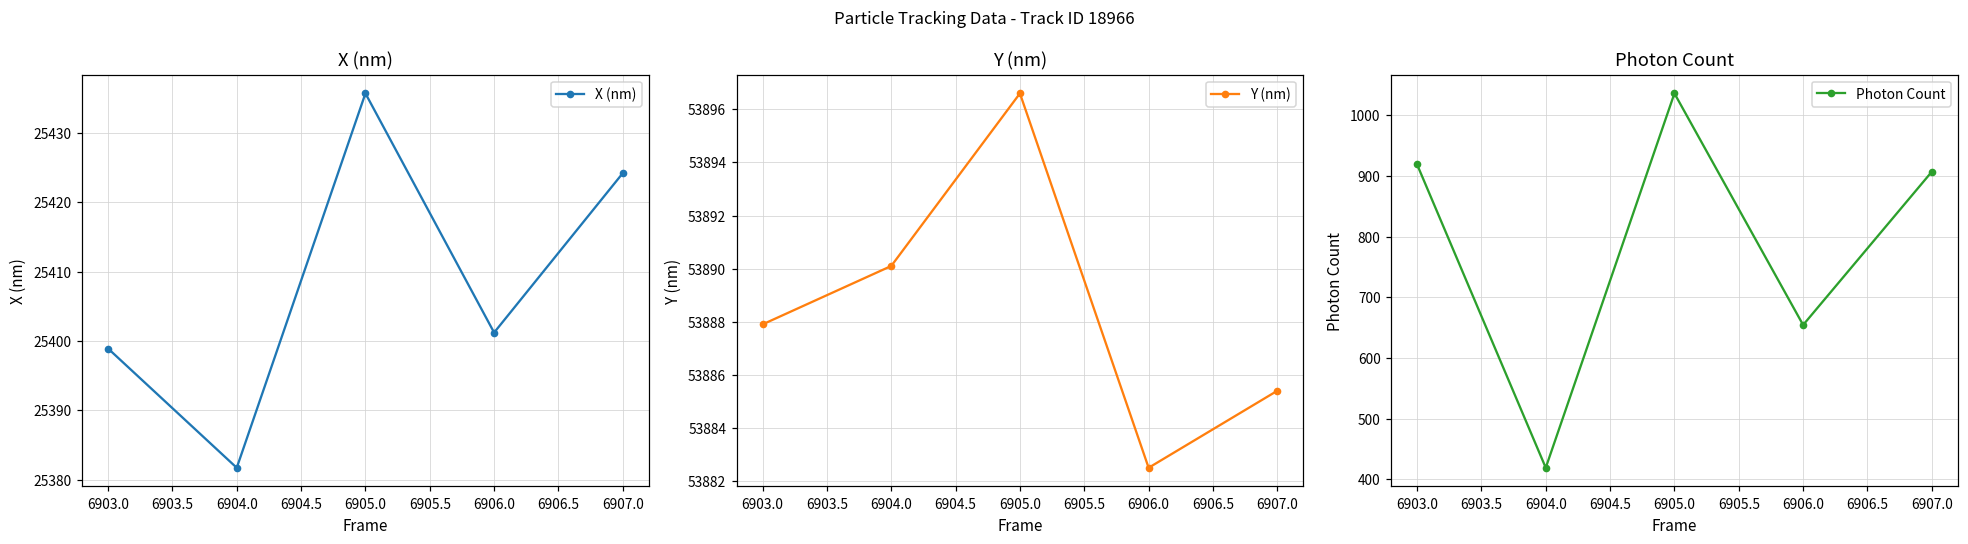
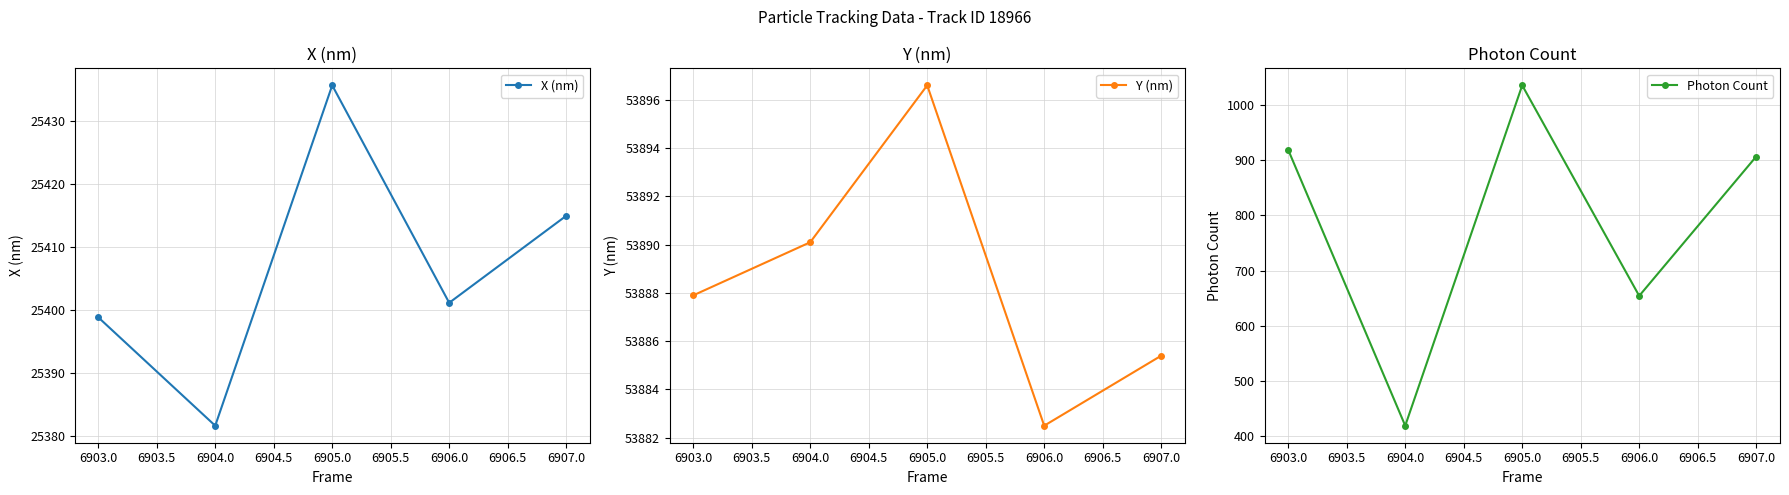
X (nm), 6907.0: 25424 -> 25415
